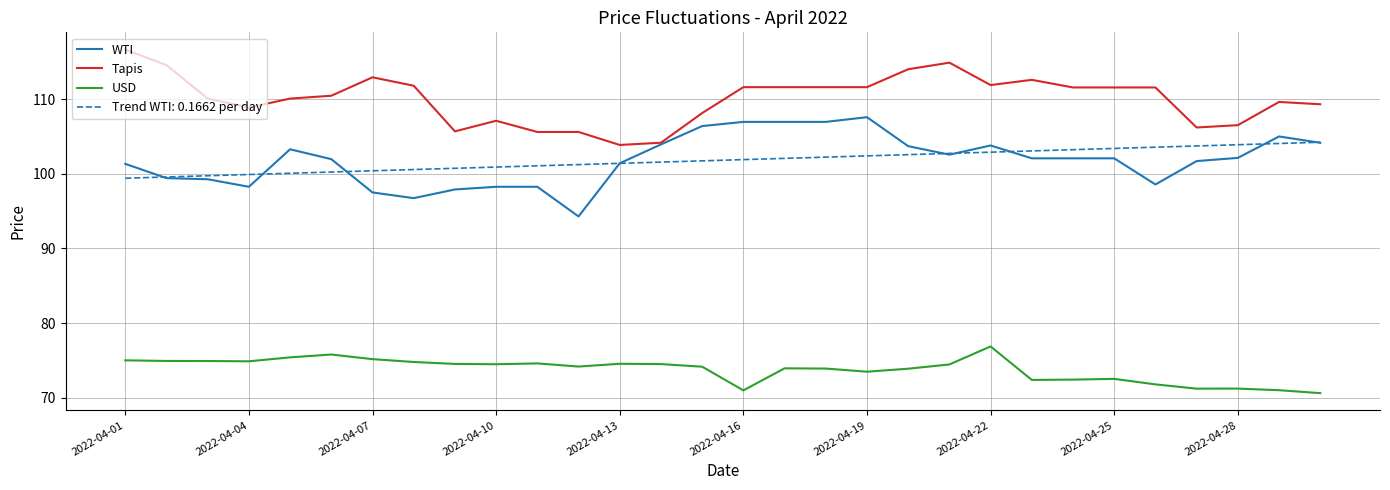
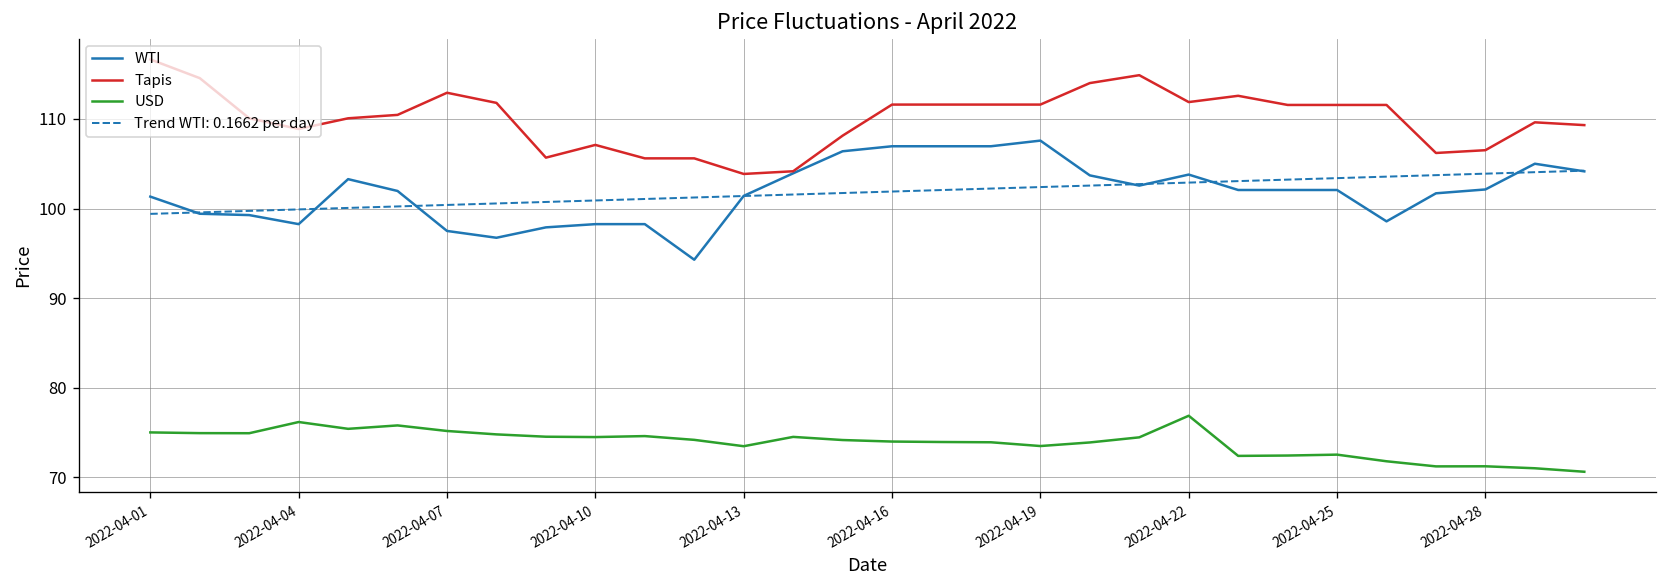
USD, 2022-04-04: 75 -> 76
USD, 2022-04-13: 75 -> 73
USD, 2022-04-16: 71 -> 74
